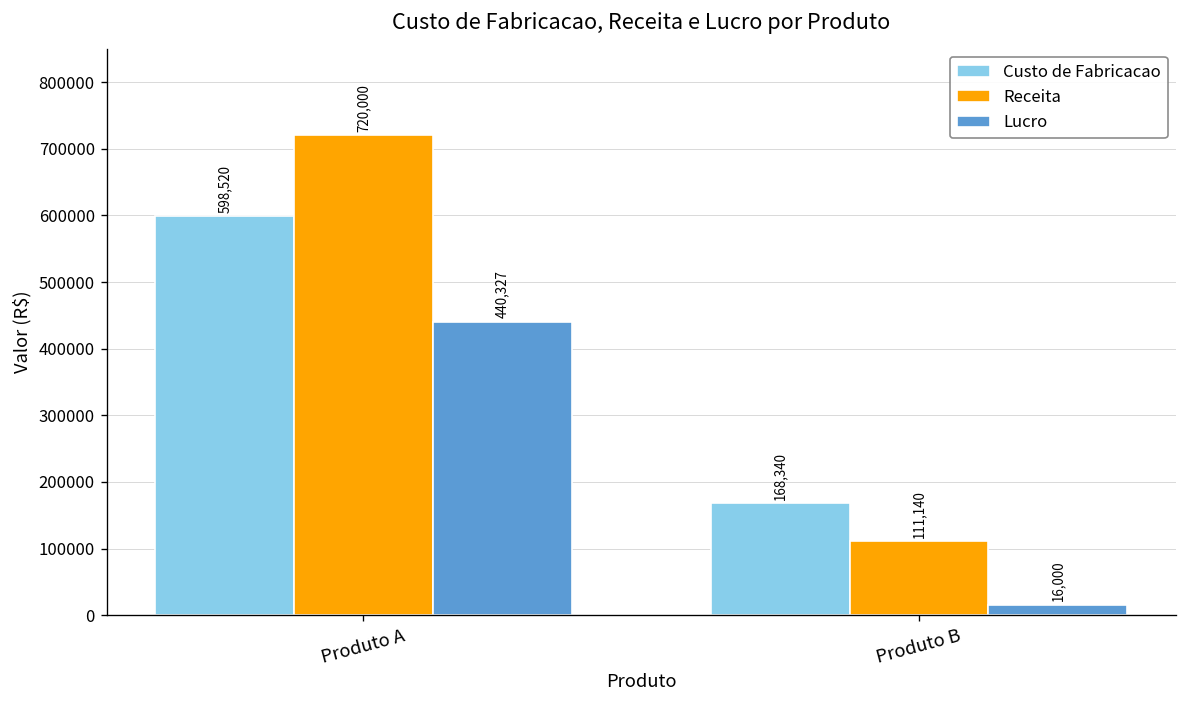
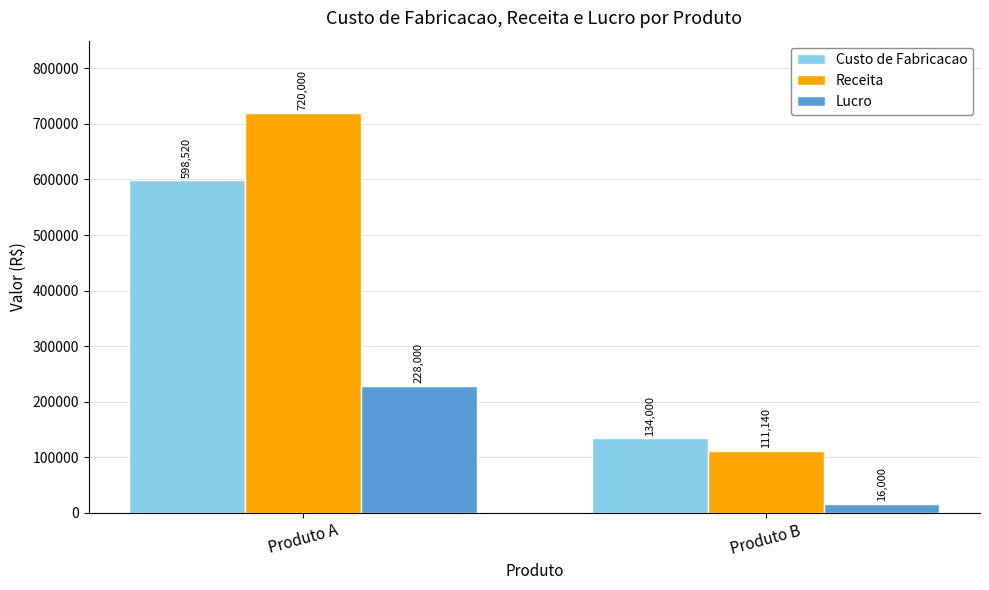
Lucro, Produto A: 440,327 -> 228,000
Custo de Fabricacao, Produto B: 168,340 -> 134,000
